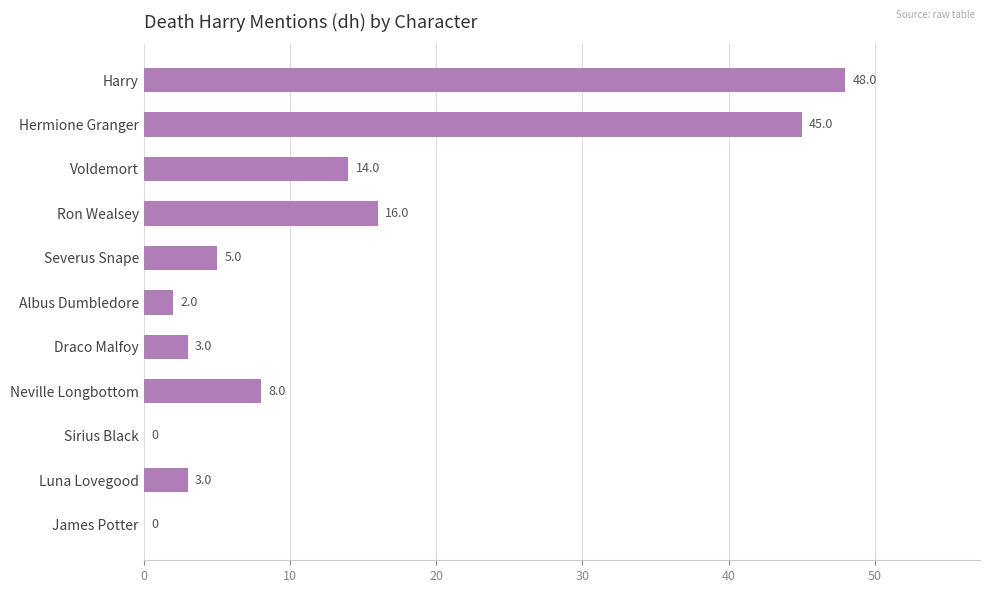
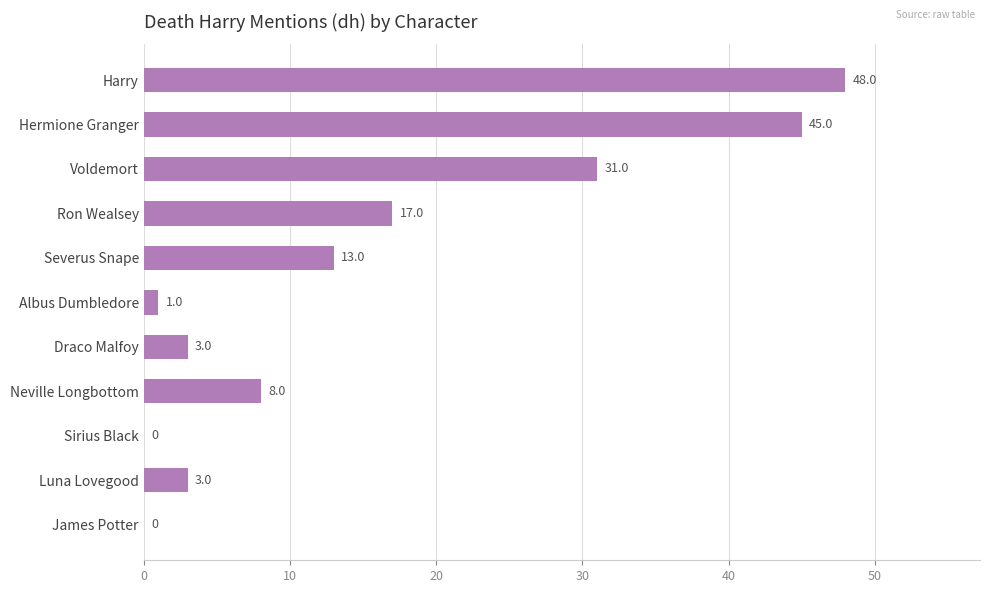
Voldemort: 14.0 -> 31.0
Ron Wealsey: 16.0 -> 17.0
Severus Snape: 5.0 -> 13.0
Albus Dumbledore: 2.0 -> 1.0
